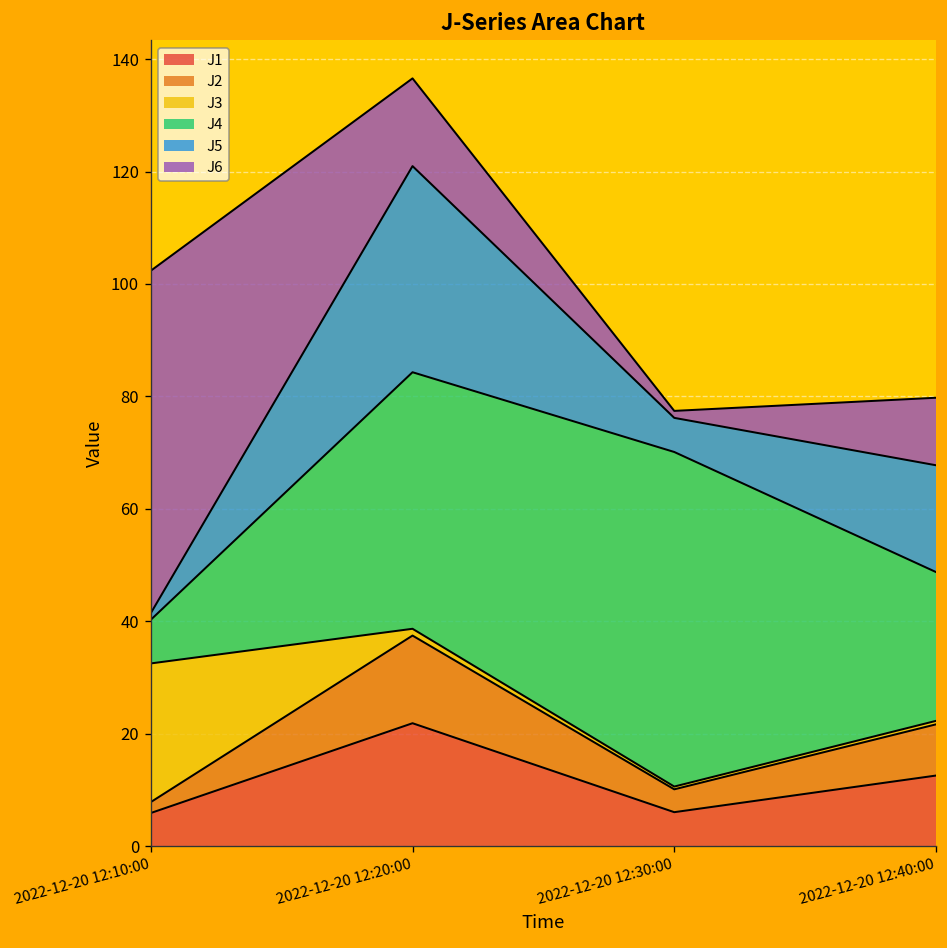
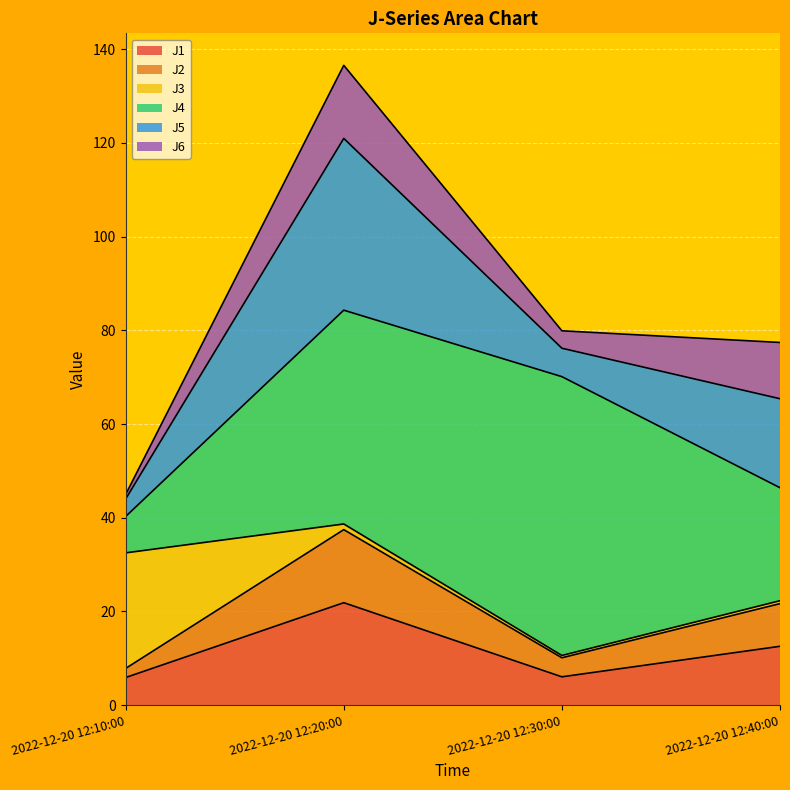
J5, 2022-12-20 12:10:00: 1 -> 4
J6, 2022-12-20 12:10:00: 61 -> 1
J6, 2022-12-20 12:30:00: 1 -> 4
J4, 2022-12-20 12:40:00: 26 -> 24
